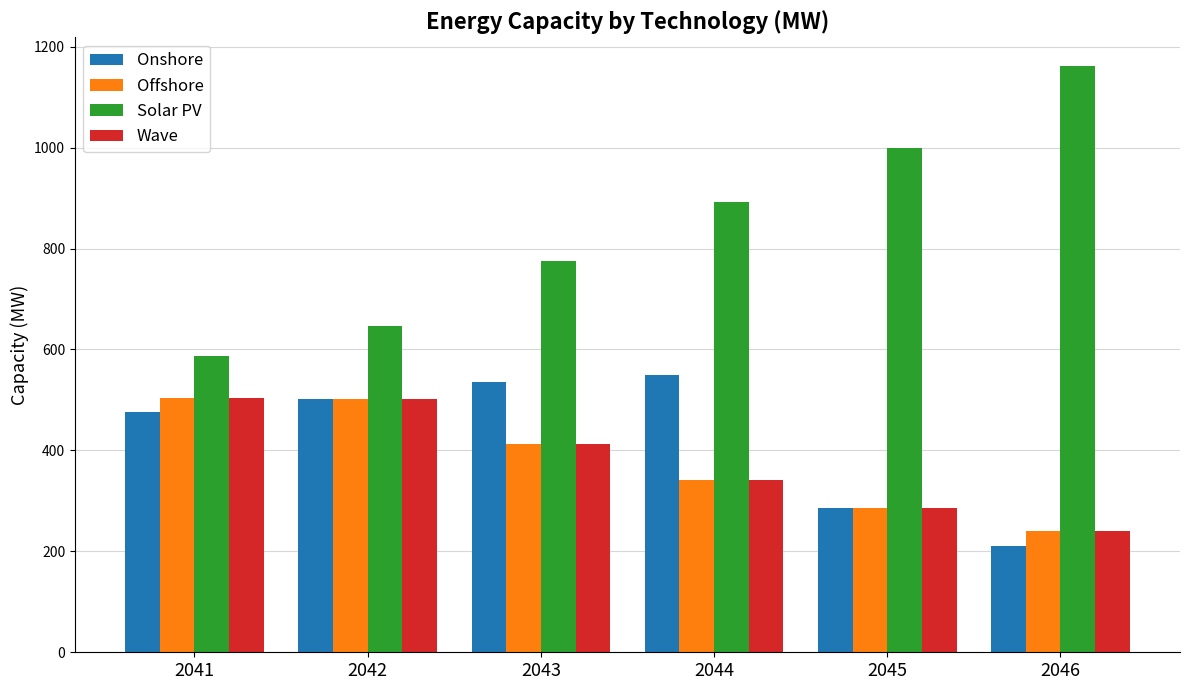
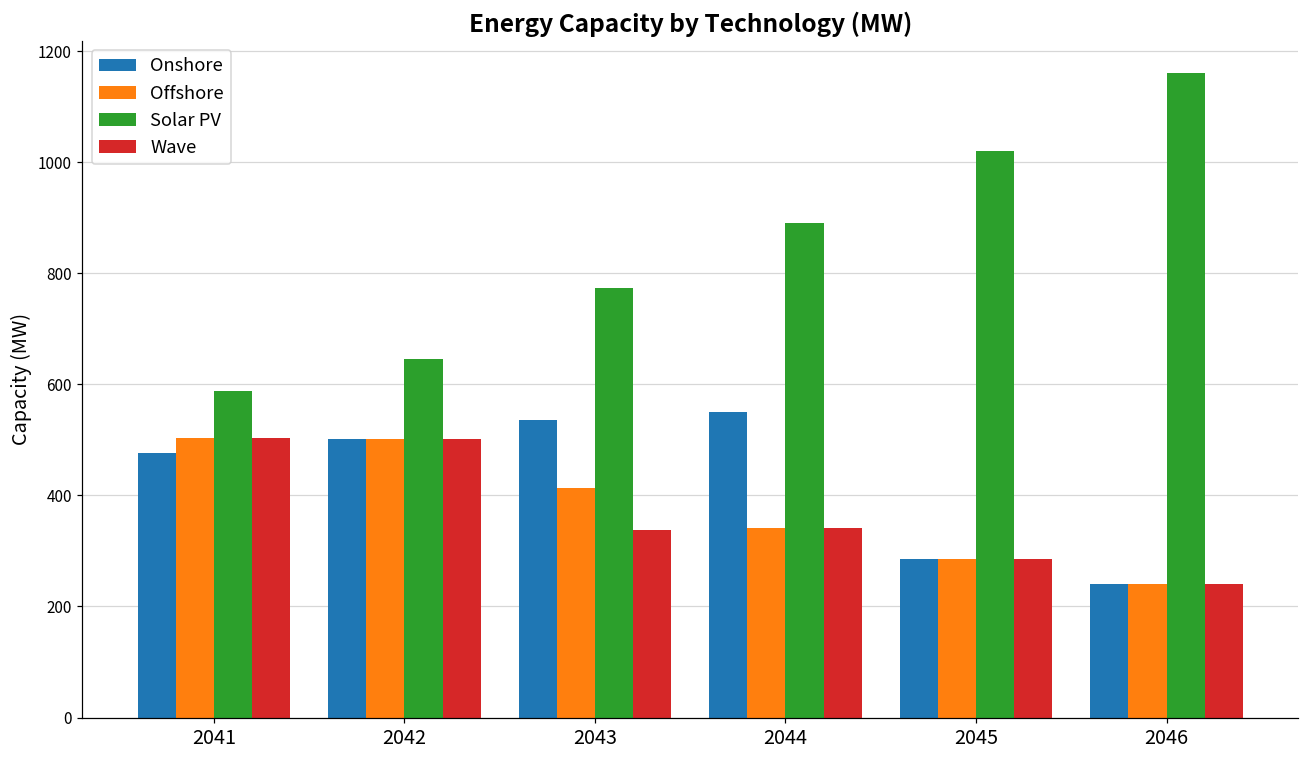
Wave, 2043: 410 -> 340
Solar PV, 2045: 1000 -> 1020
Onshore, 2046: 210 -> 240
